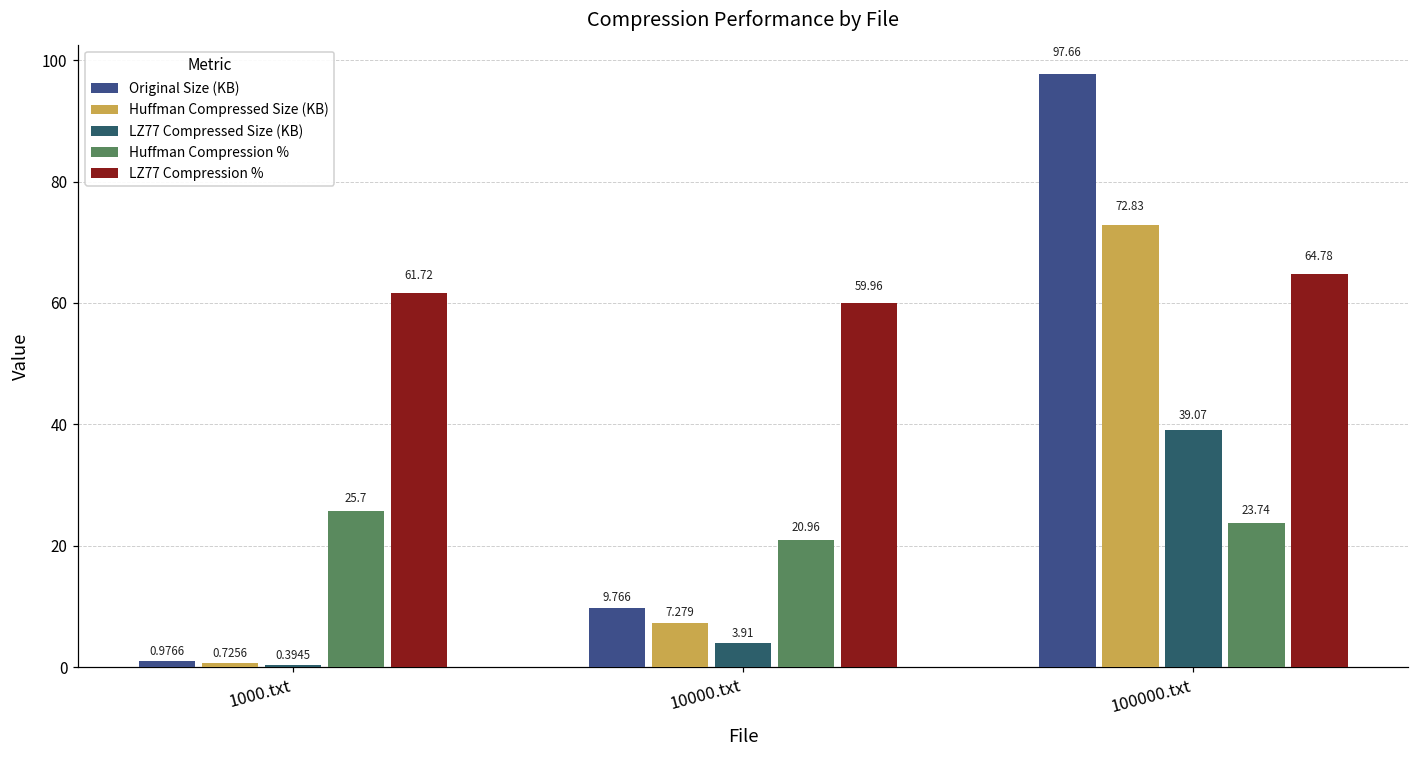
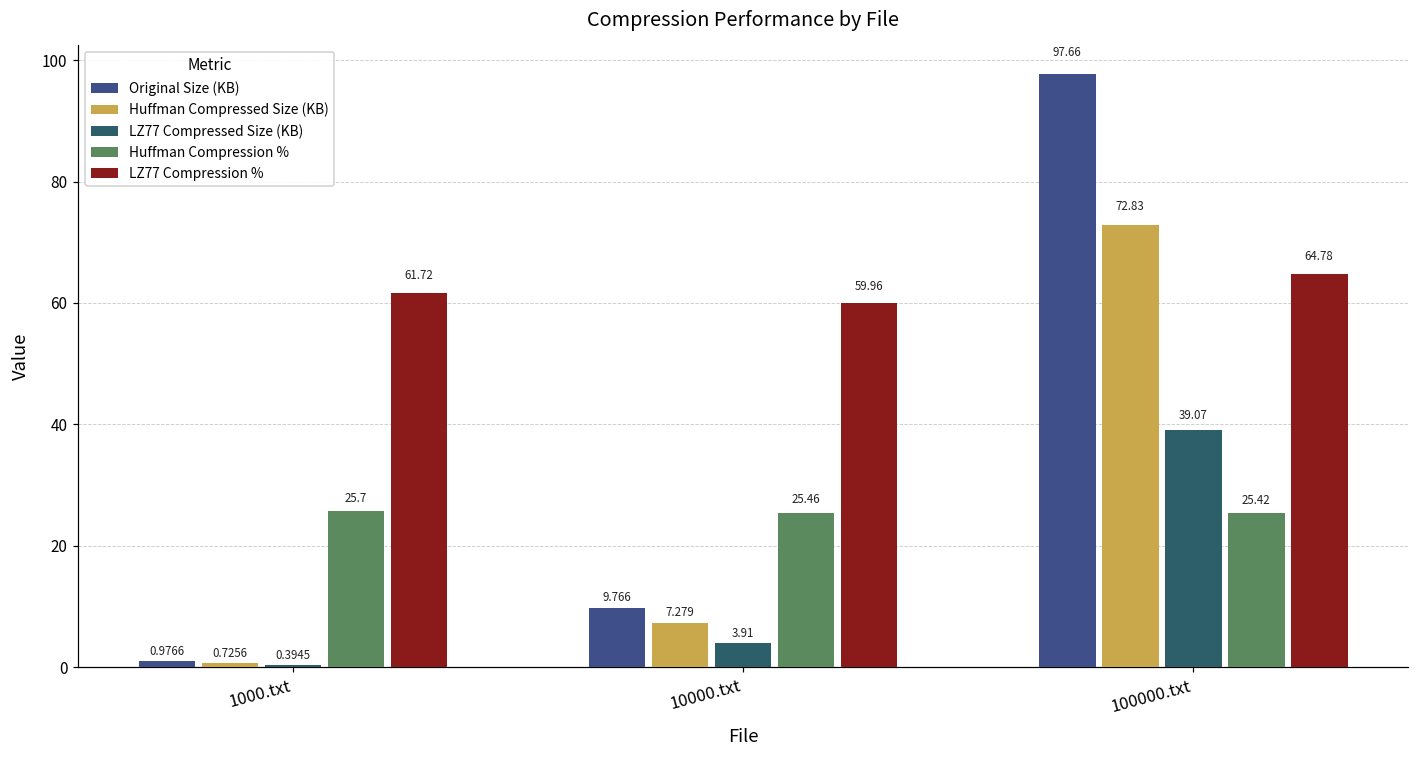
Huffman Compression %, 10000.txt: 20.96 -> 25.46
Huffman Compression %, 100000.txt: 23.74 -> 25.42
